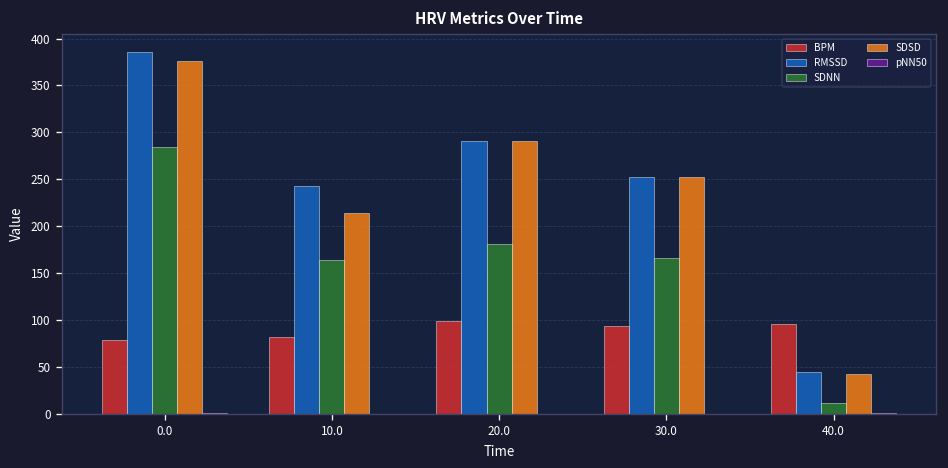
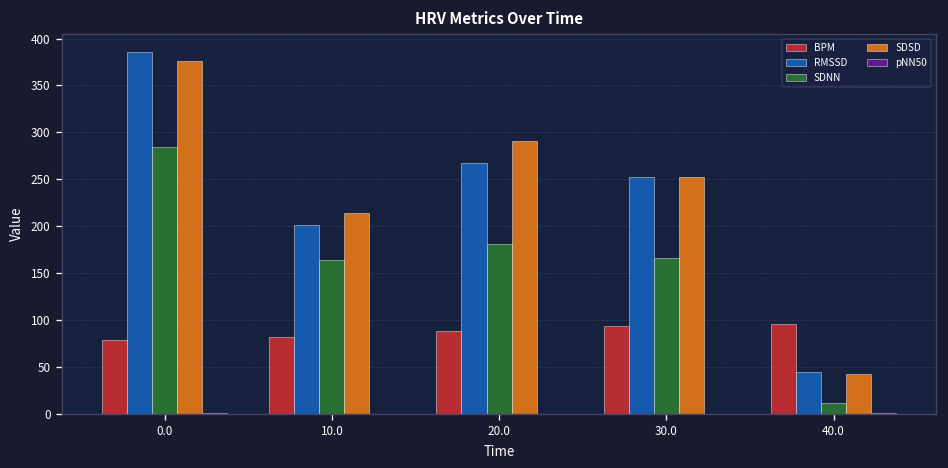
RMSSD, 10.0: 240 -> 200
BPM, 20.0: 100 -> 90
RMSSD, 20.0: 290 -> 270
